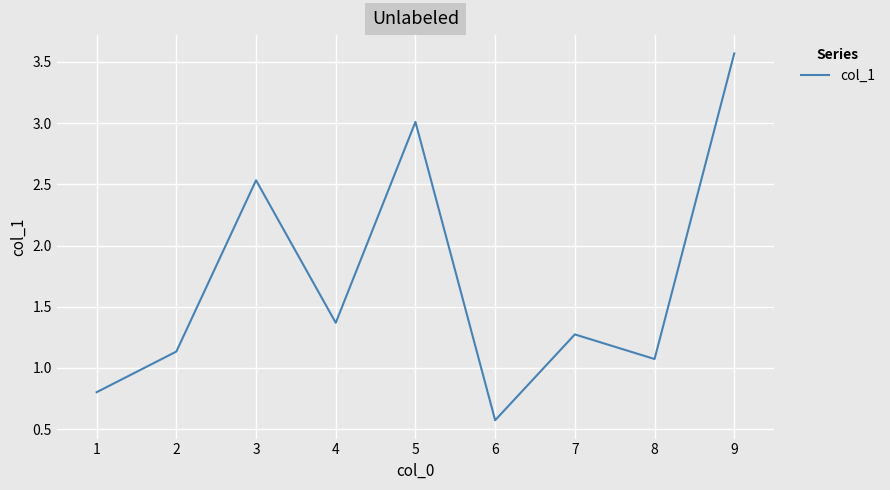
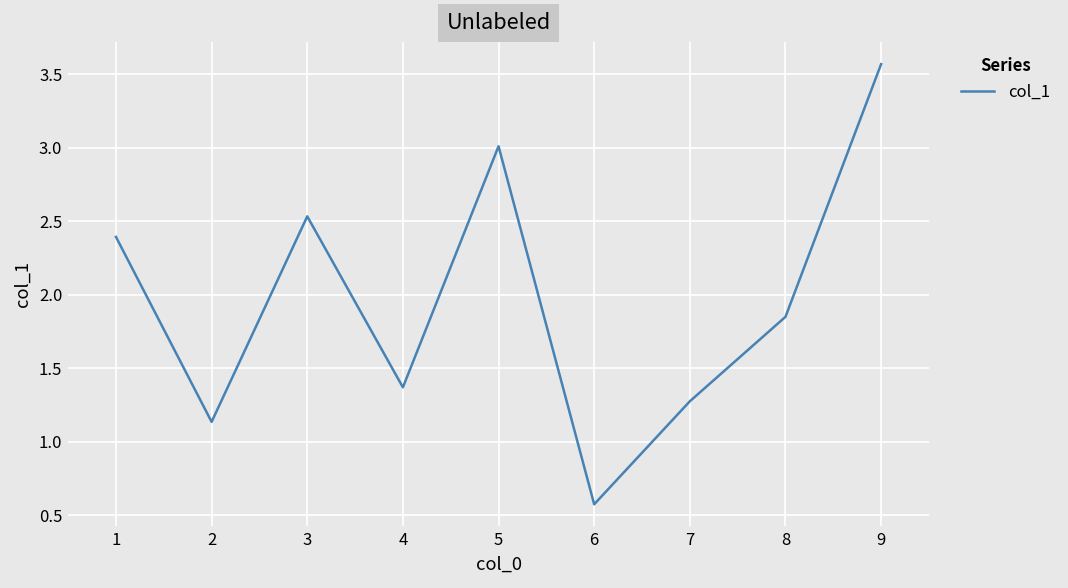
1: 0.80 -> 2.39
8: 1.07 -> 1.85
